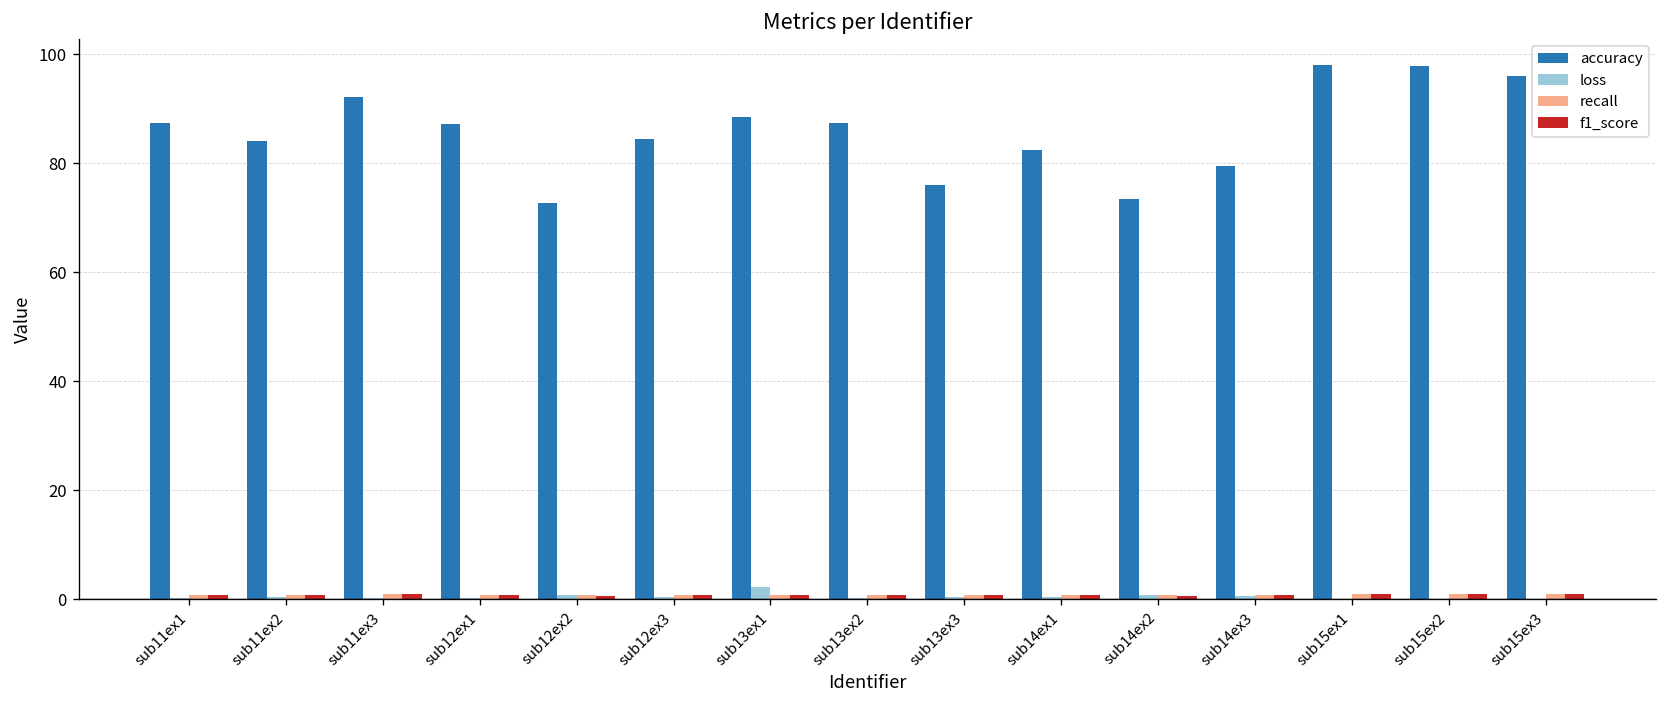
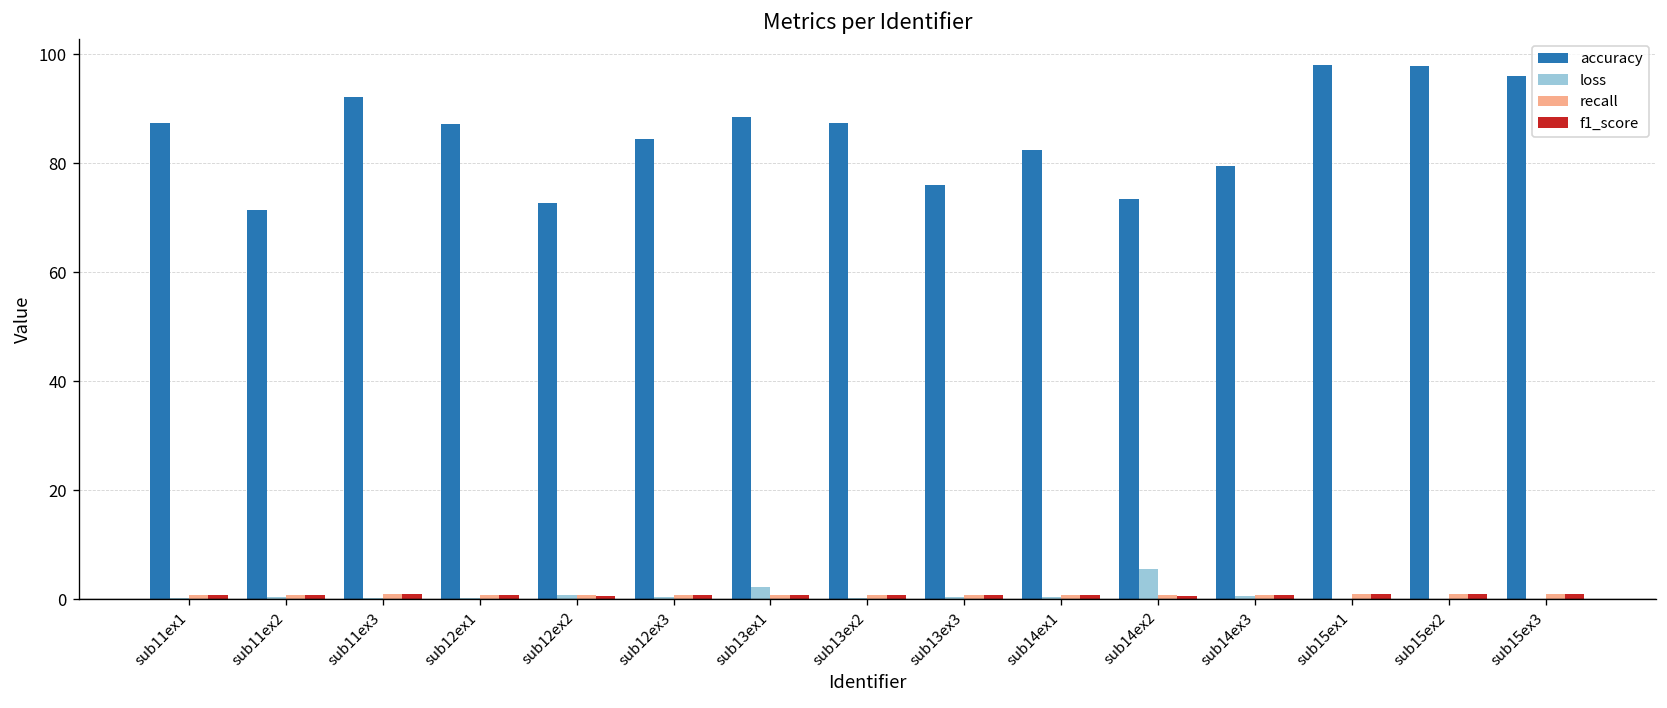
accuracy, sub11ex2: 84 -> 71
loss, sub14ex2: 1 -> 6
